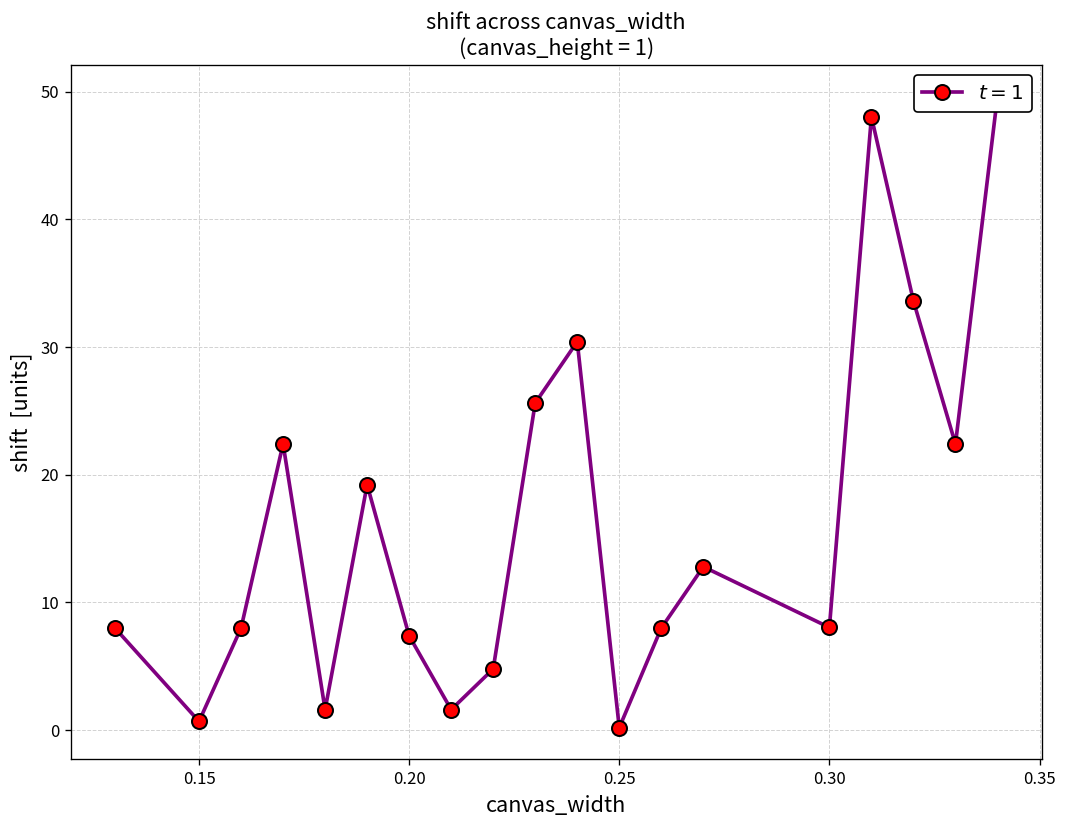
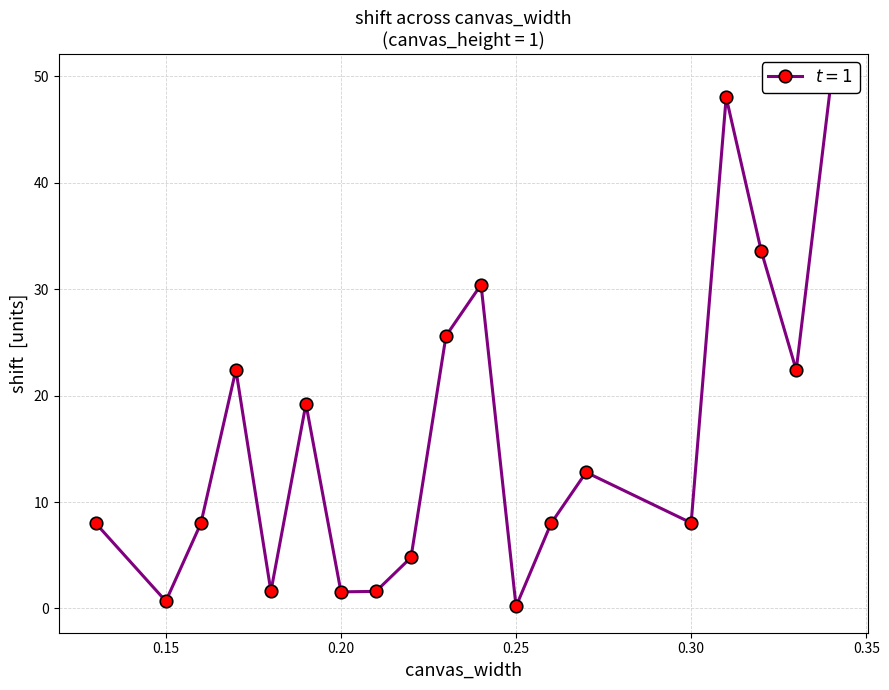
0.20: 7.4 -> 1.6
